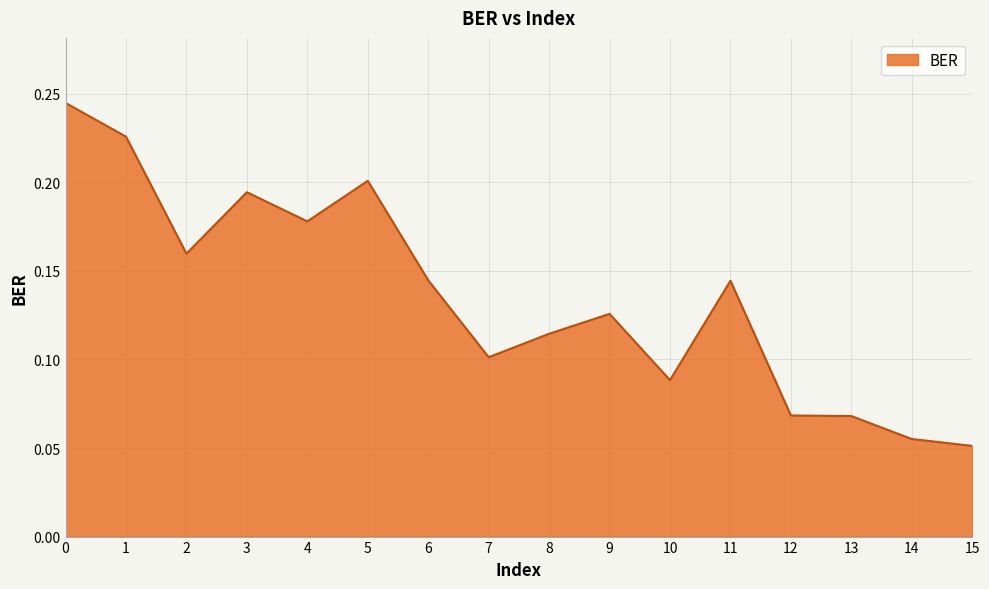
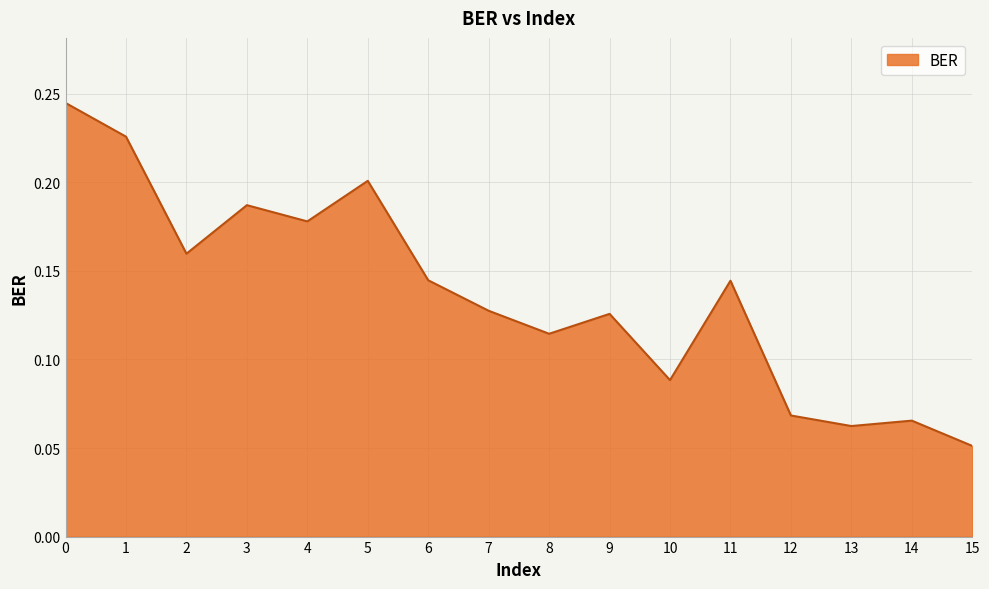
3: 0.194 -> 0.187
7: 0.101 -> 0.128
13: 0.068 -> 0.062
14: 0.055 -> 0.065
